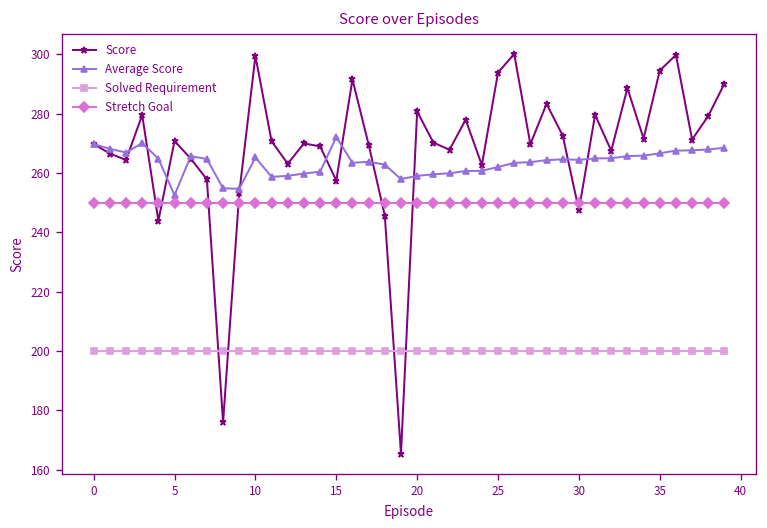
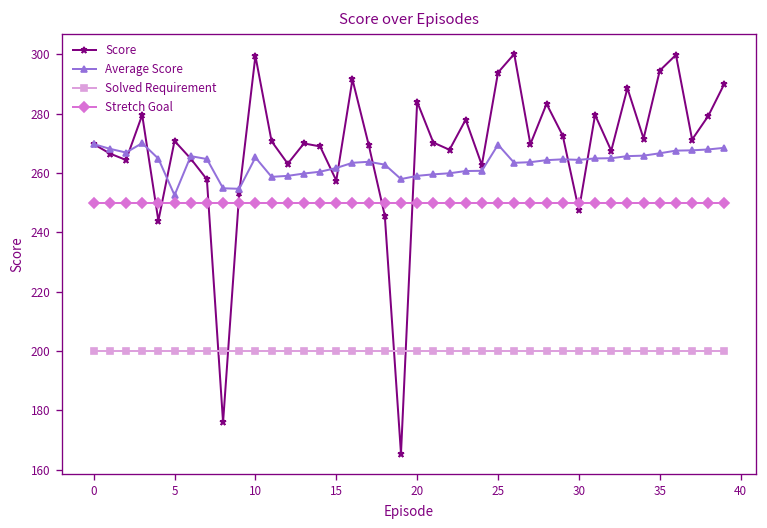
Average Score, 15: 272 -> 262
Score, 20: 281 -> 284
Average Score, 25: 262 -> 270
